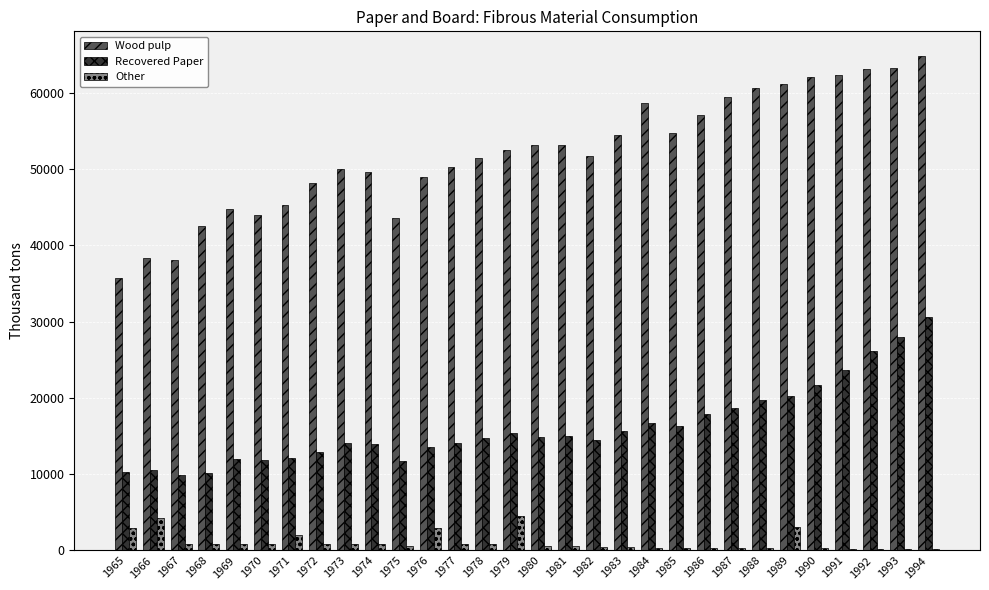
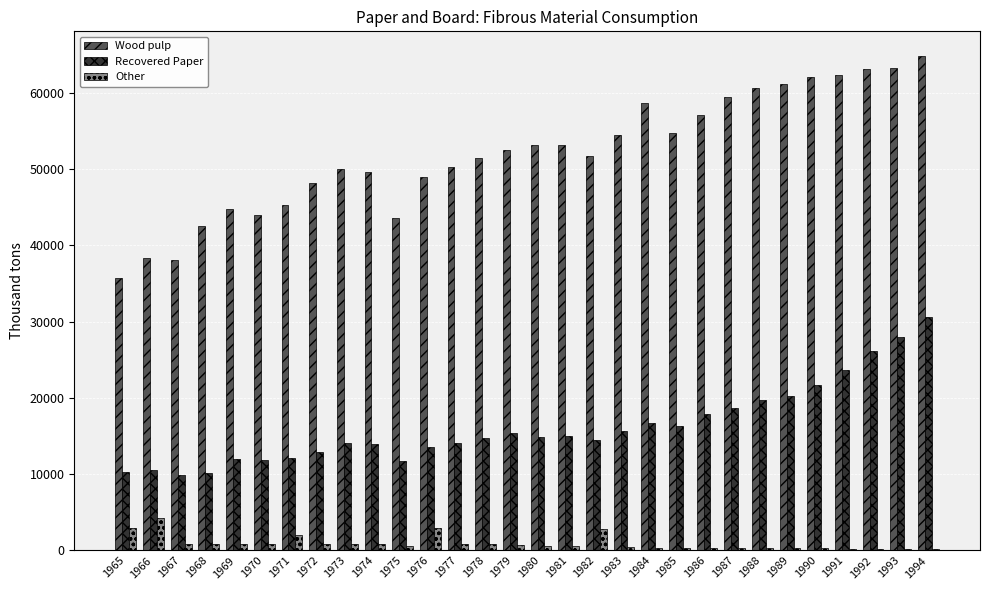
Other, 1979: 5000 -> 1000
Other, 1982: 0 -> 3000
Other, 1989: 3000 -> 0
